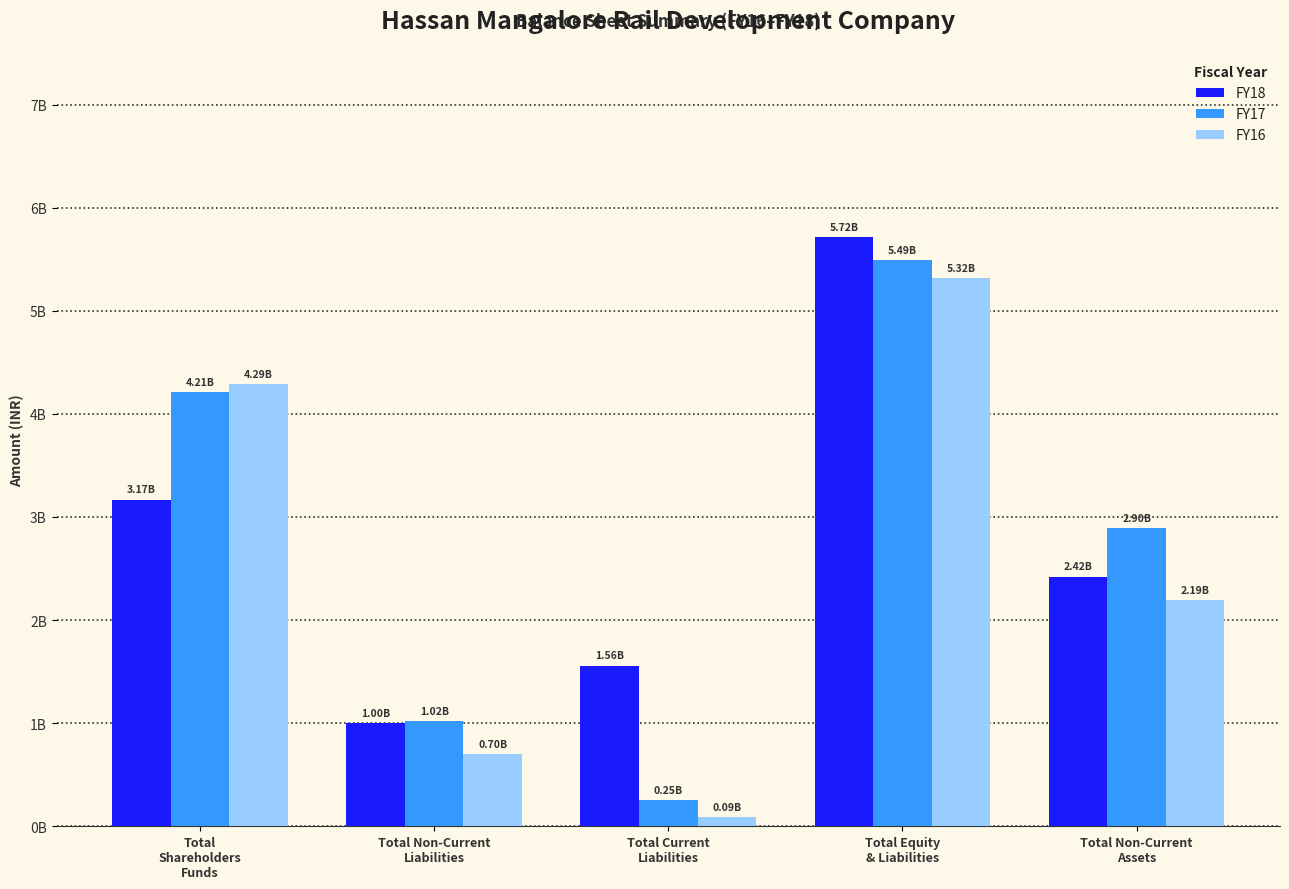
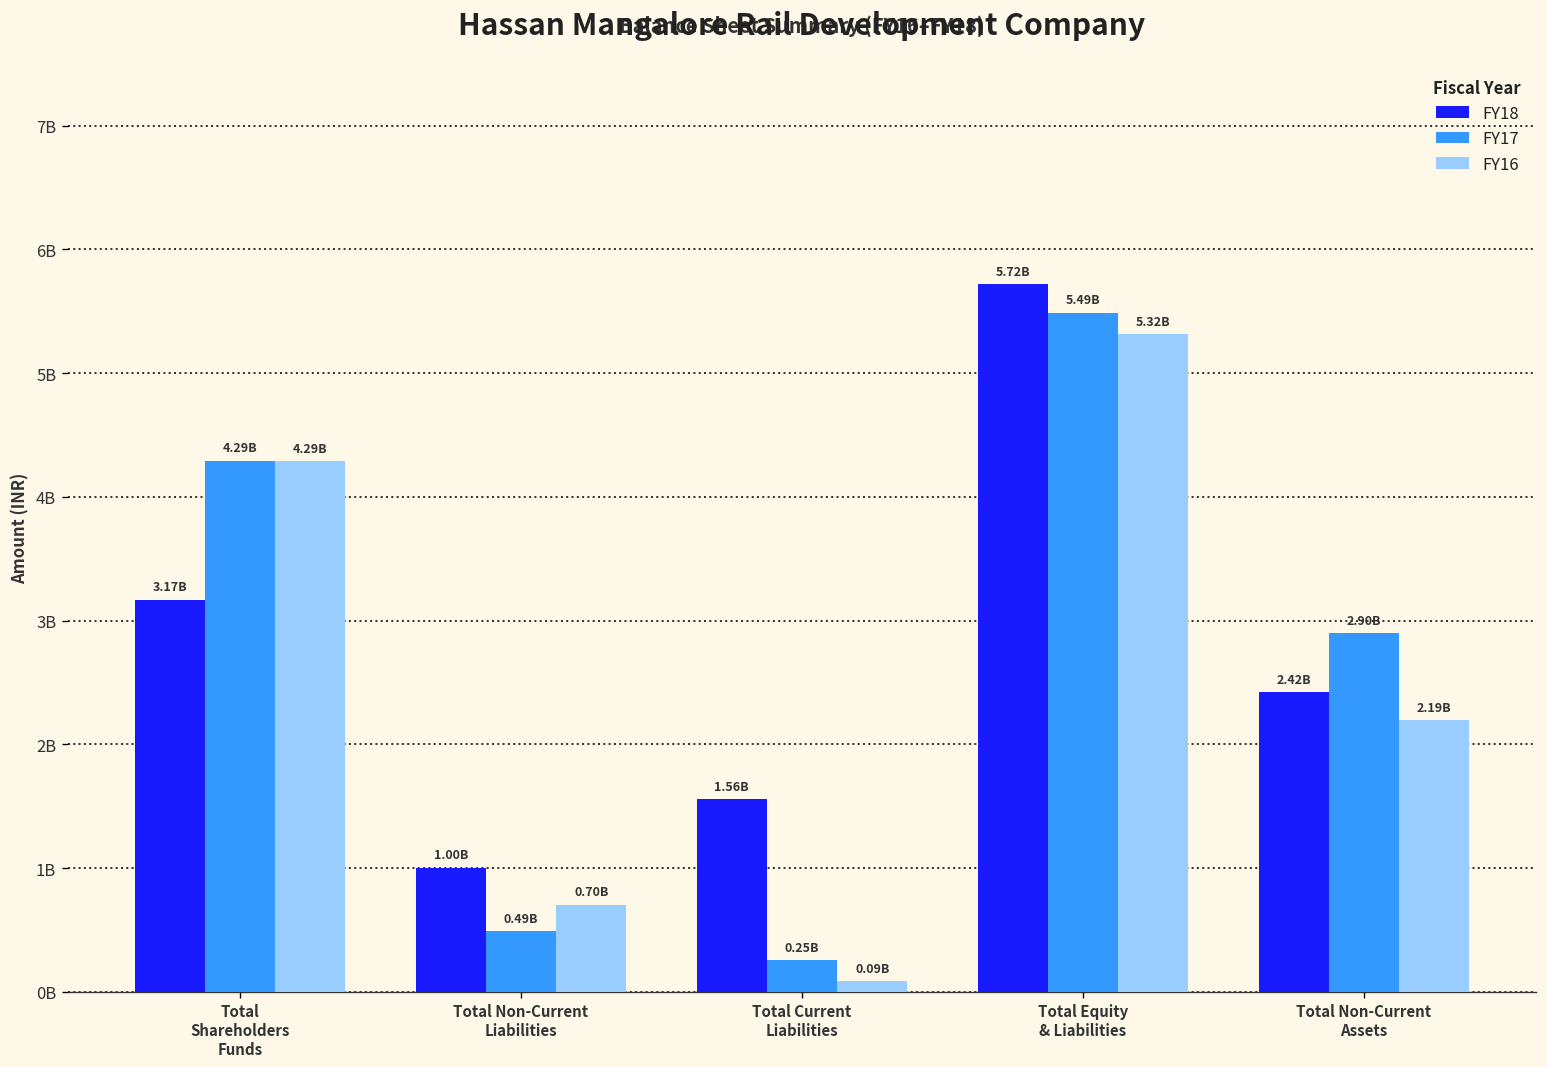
FY17, Total Shareholders Funds: 4.21B -> 4.29B
FY17, Total Non-Current Liabilities: 1.02B -> 0.49B
